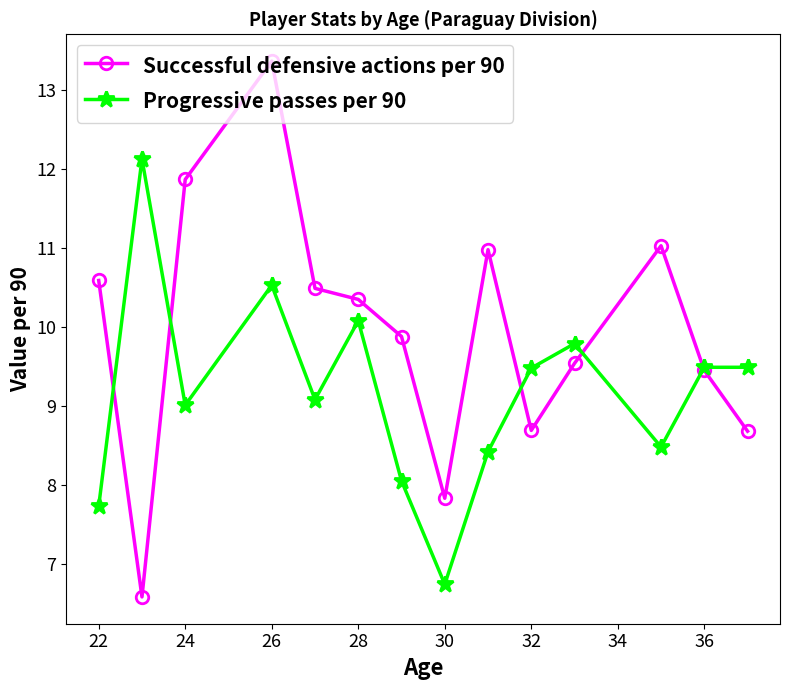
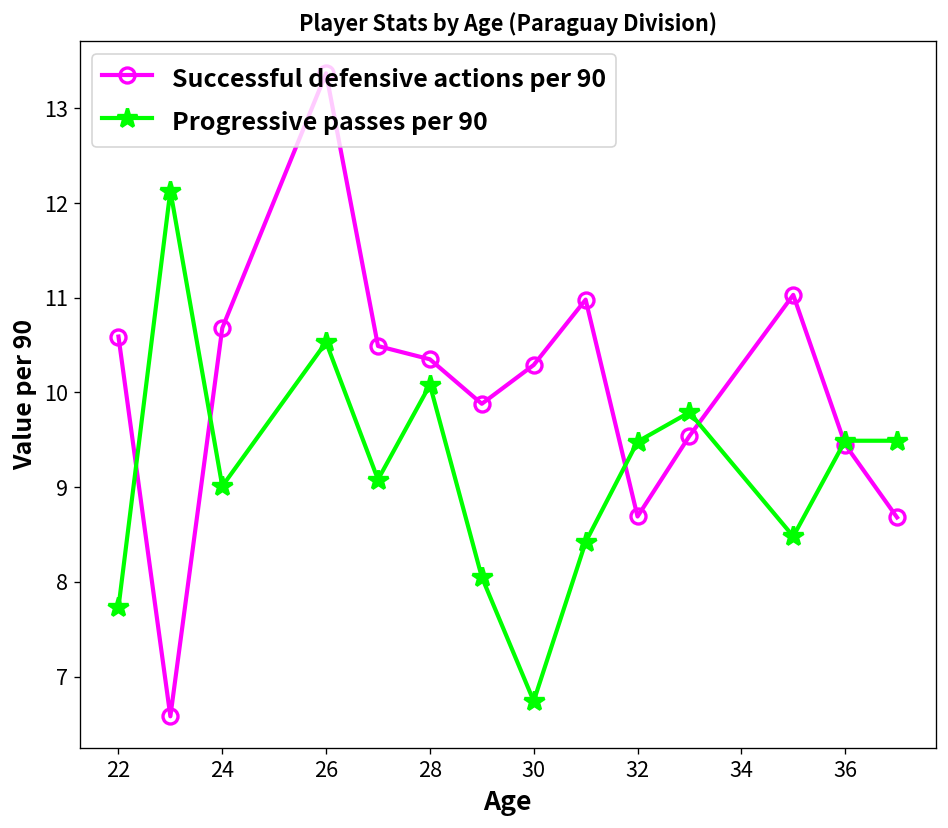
Successful defensive actions per 90, 24: 11.9 -> 10.7
Successful defensive actions per 90, 30: 7.8 -> 10.3
